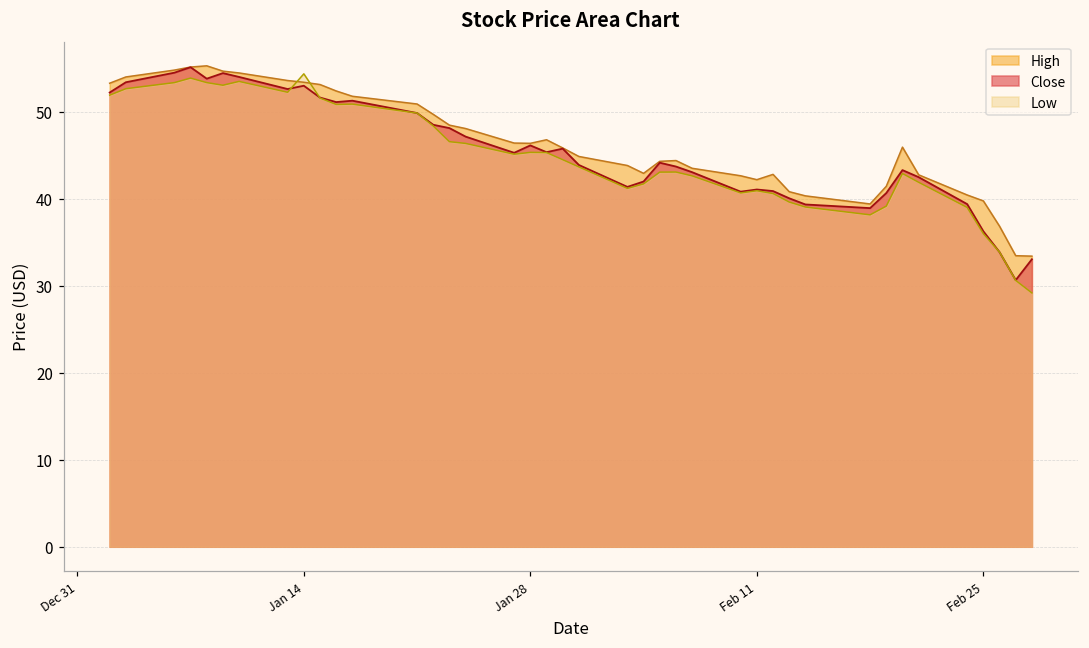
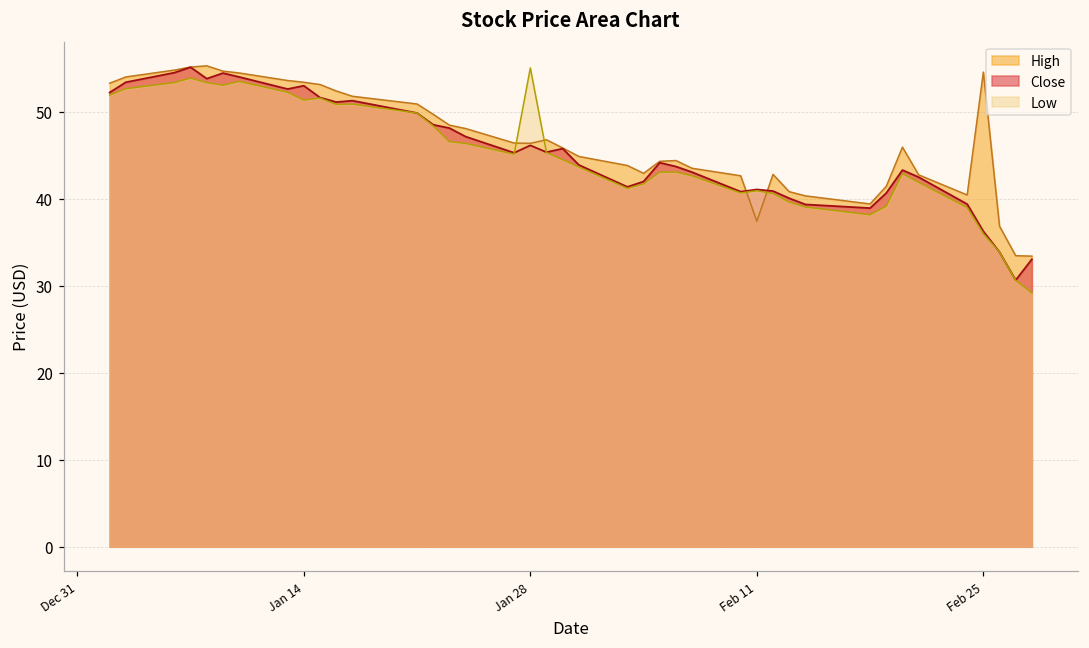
Low, Jan 14: 54 -> 51
Low, Jan 28: 45 -> 55
High, Feb 11: 42 -> 37
High, Feb 25: 40 -> 55
